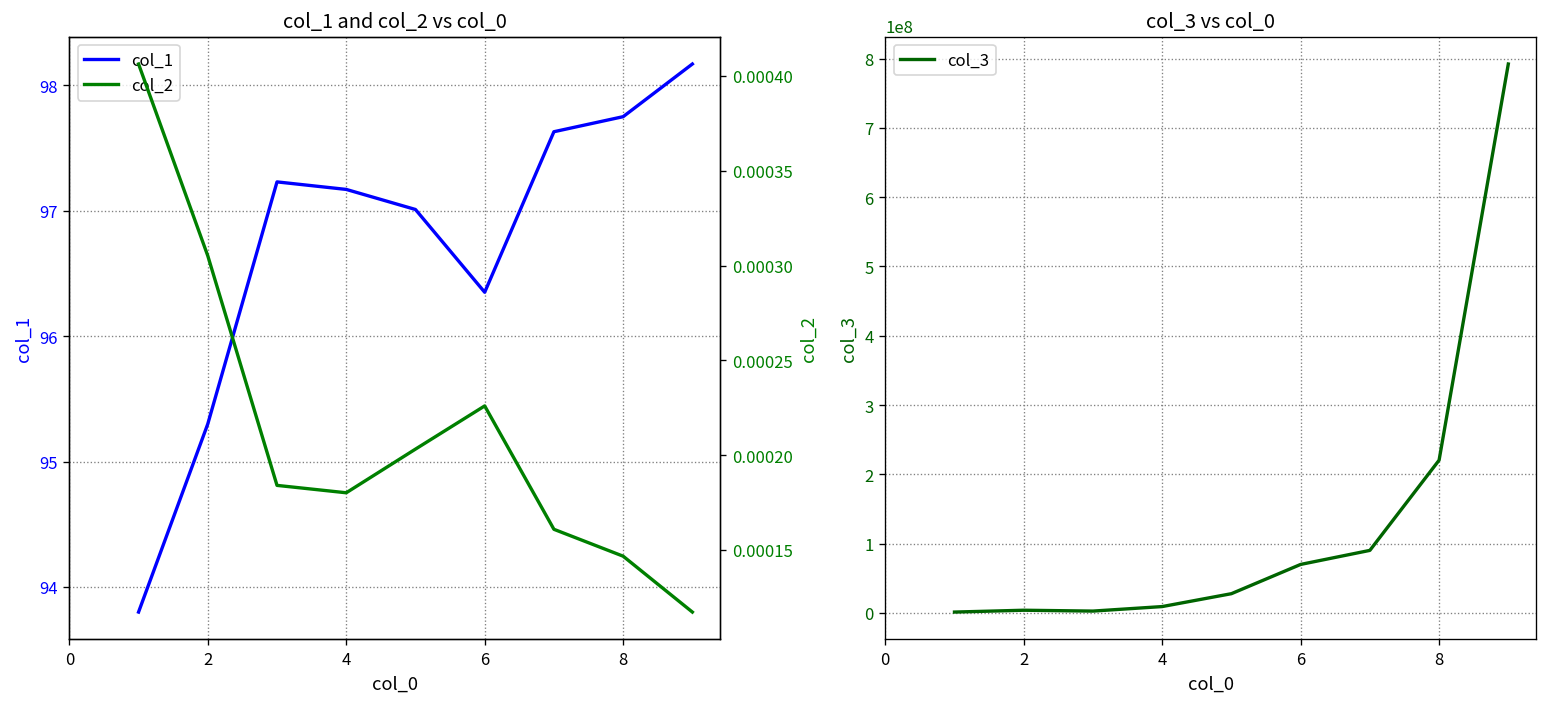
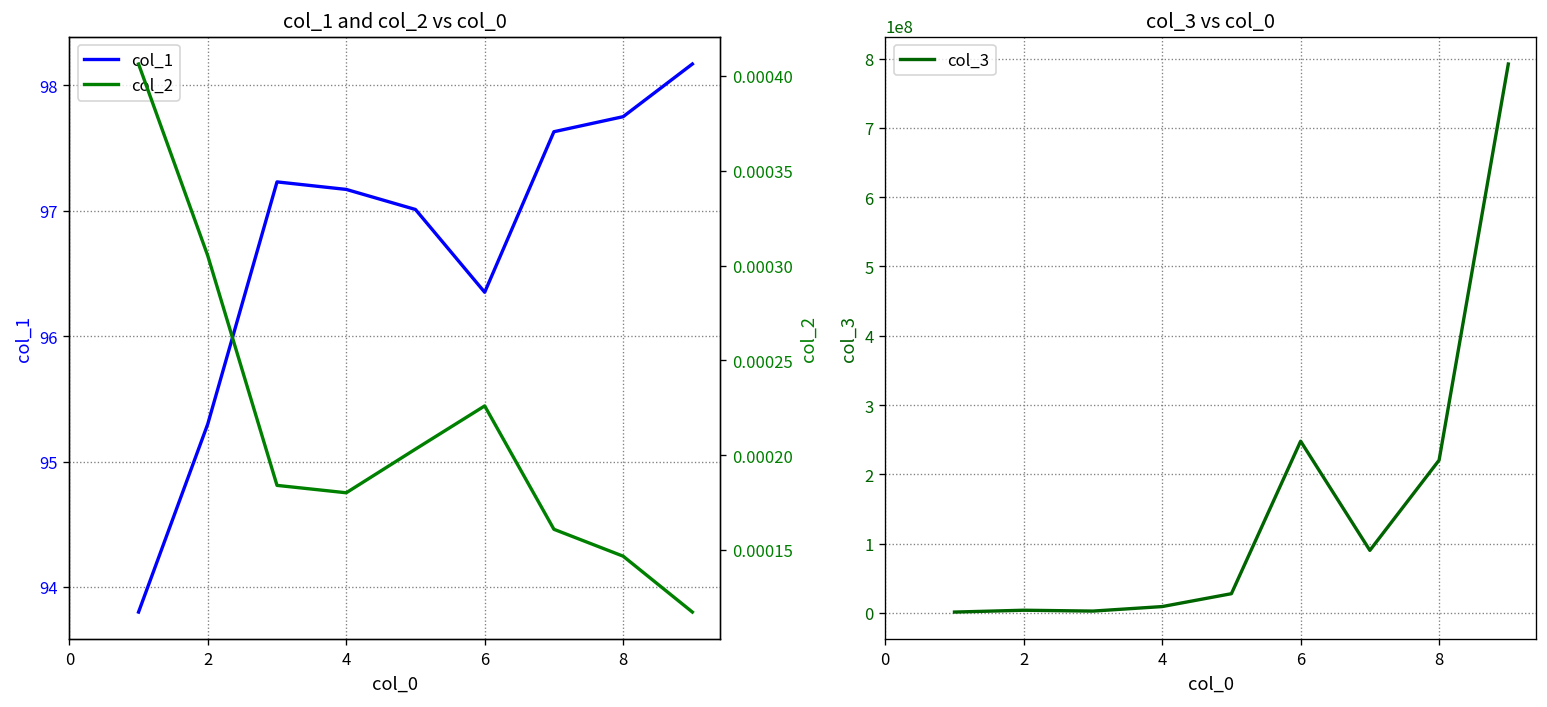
col_3 vs col_0, 6: 70000000 -> 250000000
